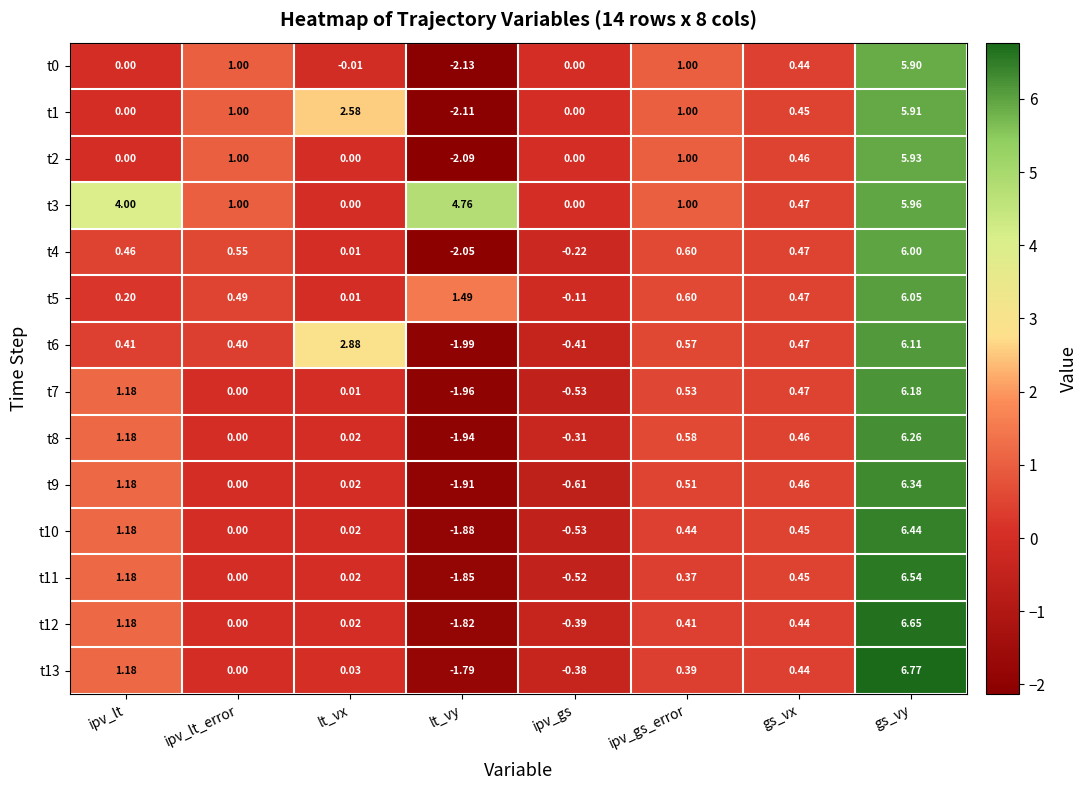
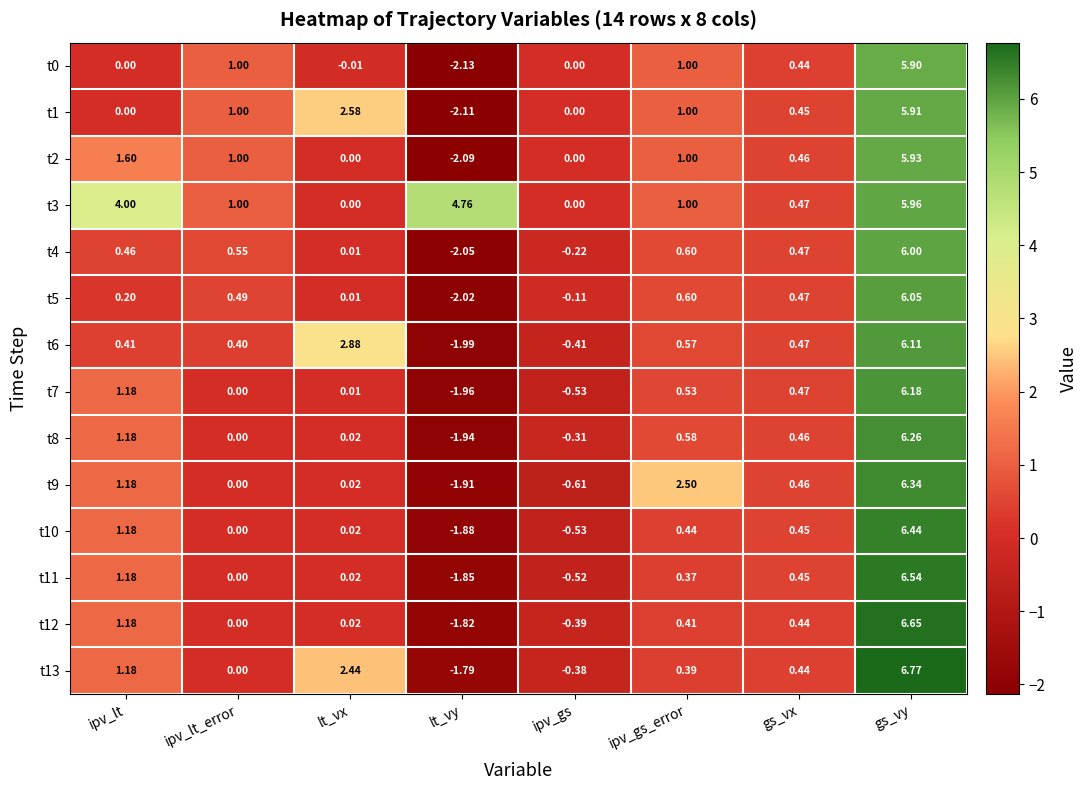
t2, ipv_lt: 0.00 -> 1.60
t5, lt_vy: 1.49 -> -2.02
t9, ipv_gs_error: 0.51 -> 2.50
t13, lt_vx: 0.03 -> 2.44
